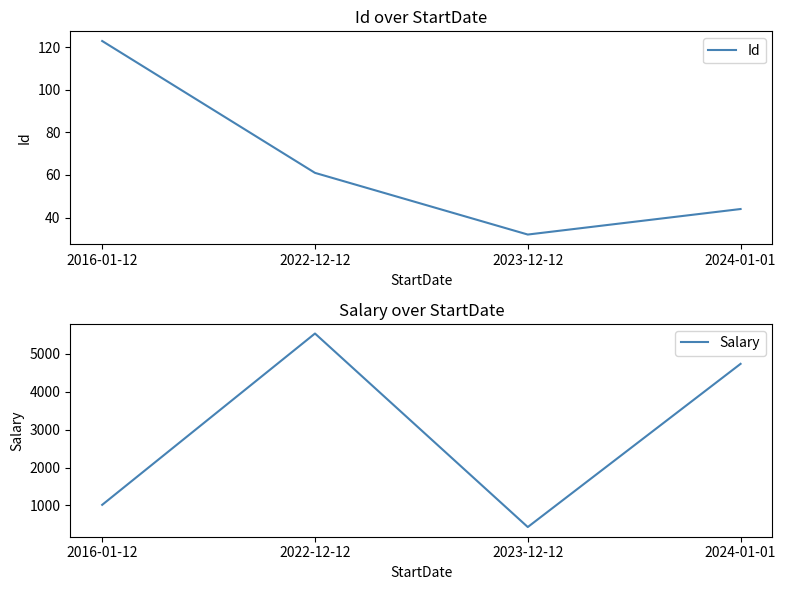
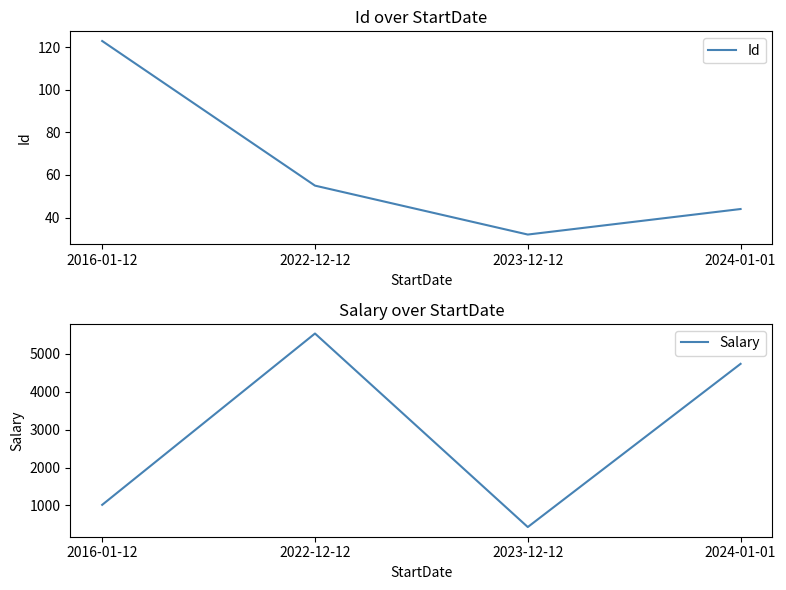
Id over StartDate, 2022-12-12: 61 -> 55
